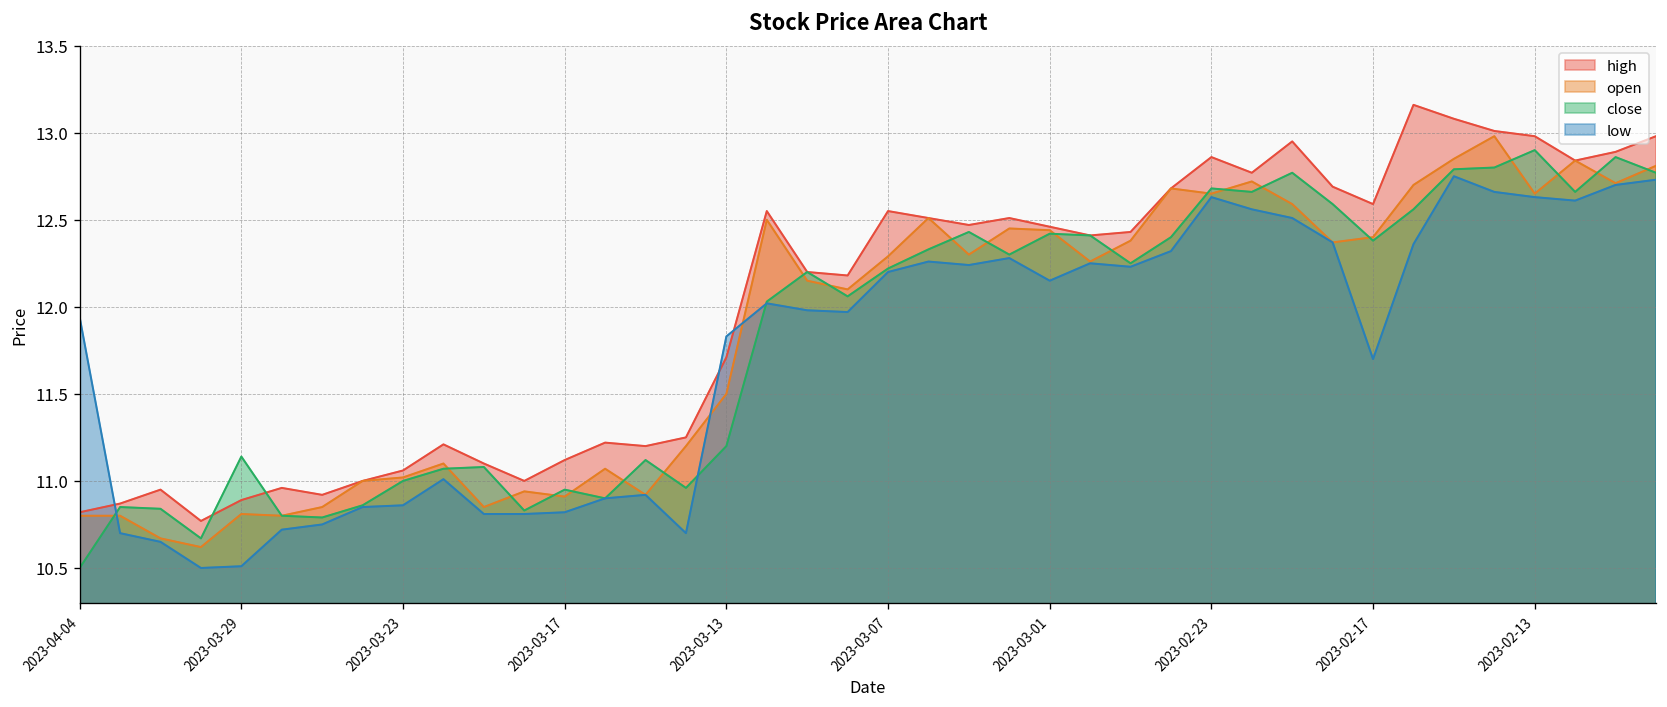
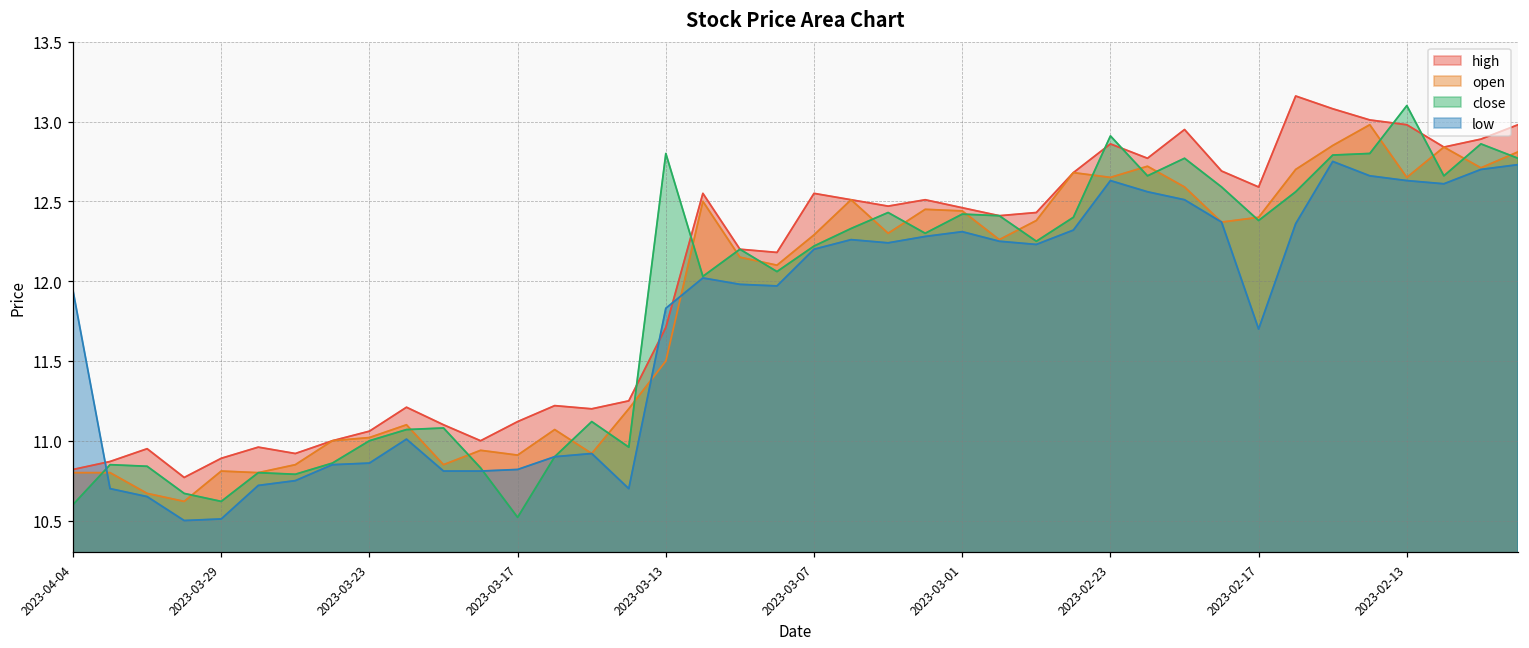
close, 2023-04-04: 10.5 -> 10.6
close, 2023-03-29: 11.14 -> 10.62
close, 2023-03-17: 10.95 -> 10.52
close, 2023-03-13: 11.2 -> 12.8
low, 2023-03-01: 12.15 -> 12.31
close, 2023-02-23: 12.68 -> 12.91
close, 2023-02-13: 12.9 -> 13.1
